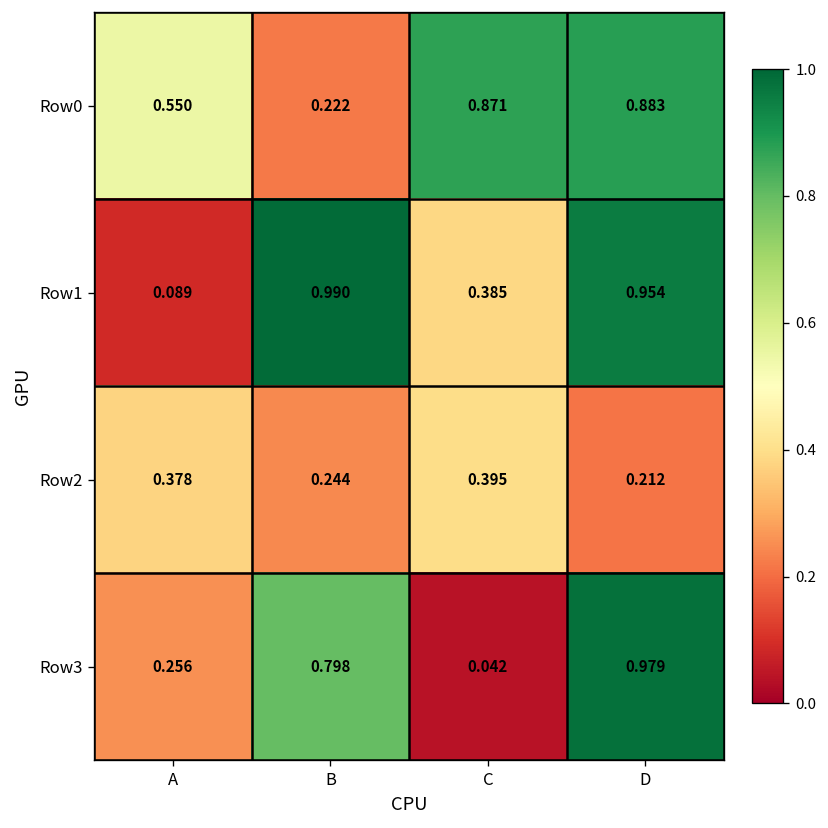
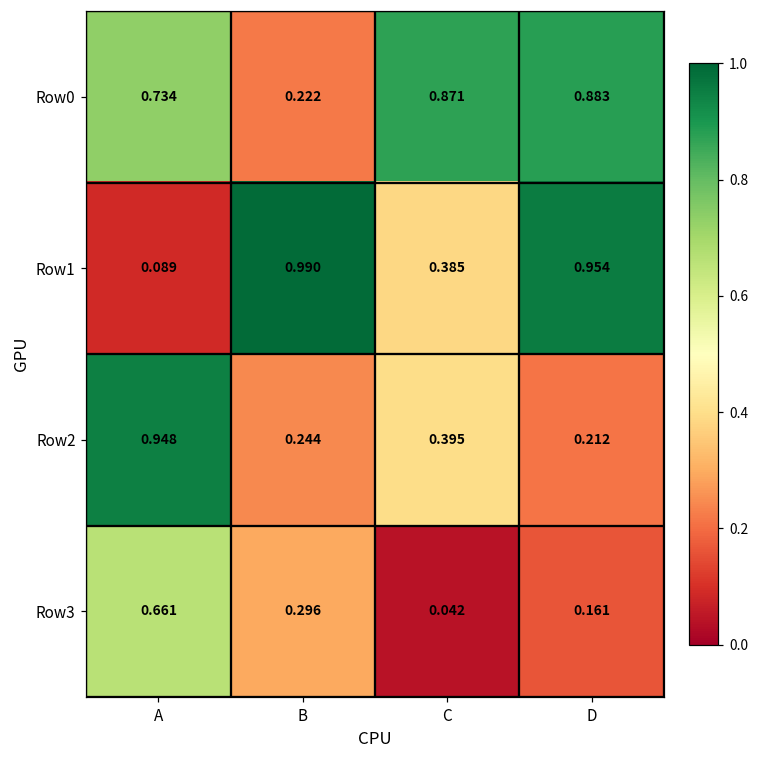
Row0, A: 0.550 -> 0.734
Row2, A: 0.378 -> 0.948
Row3, A: 0.256 -> 0.661
Row3, B: 0.798 -> 0.296
Row3, D: 0.979 -> 0.161
